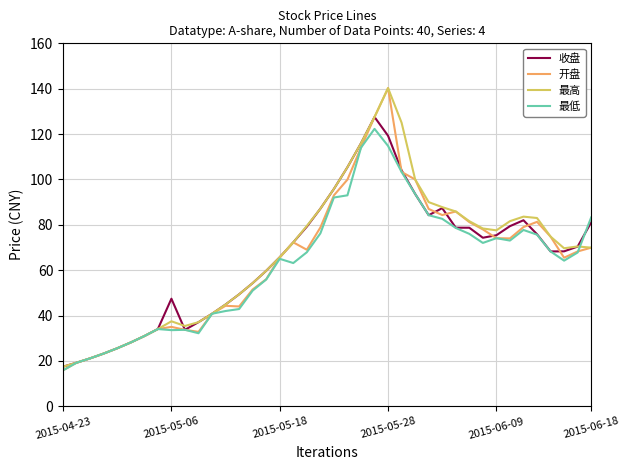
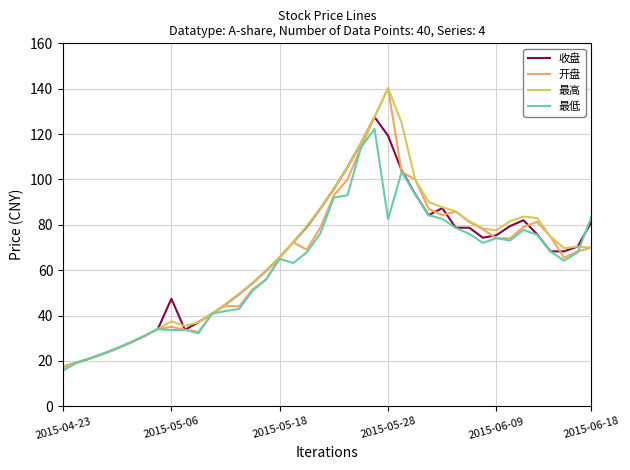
最低, 2015-05-28: 115 -> 82
